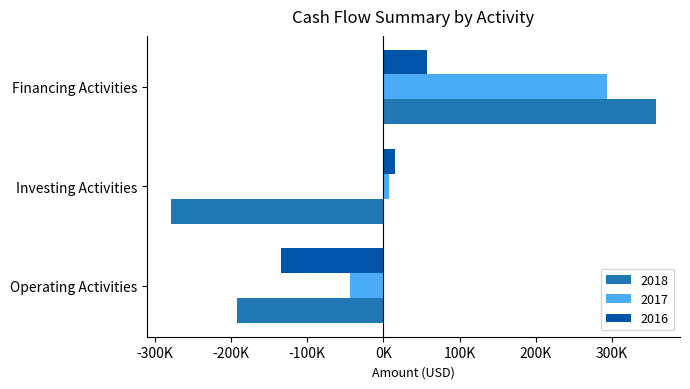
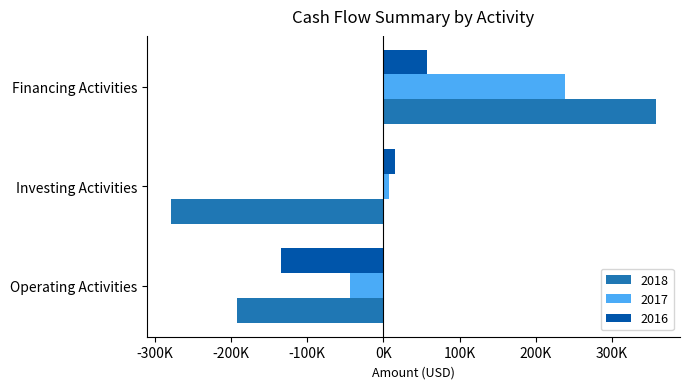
2017, Financing Activities: 290000 -> 240000
